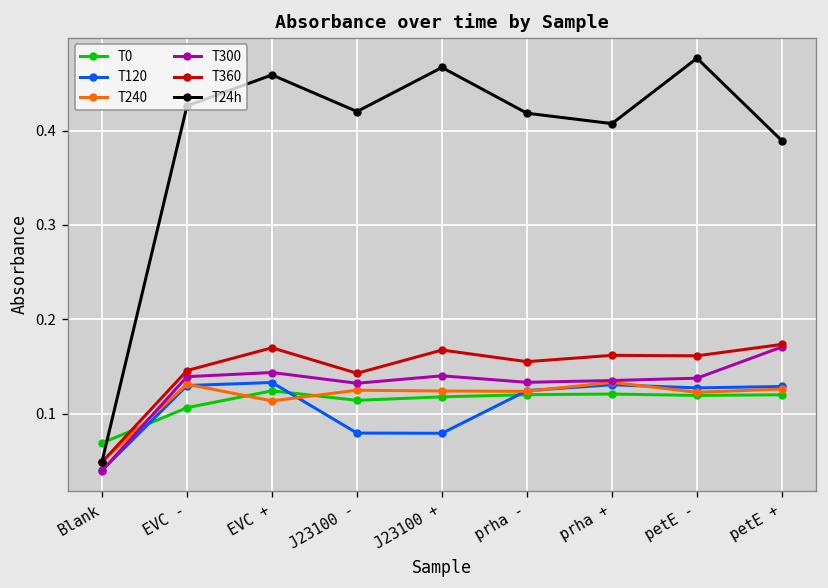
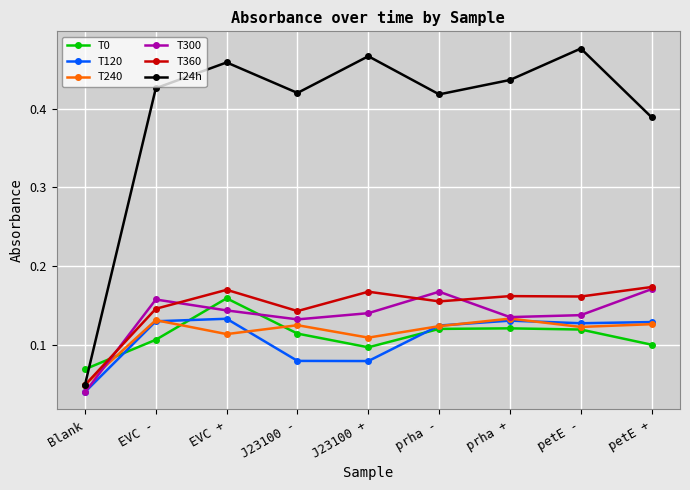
T300, EVC -: 0.14 -> 0.16
T0, EVC +: 0.12 -> 0.16
T0, J23100 +: 0.12 -> 0.10
T240, J23100 +: 0.12 -> 0.11
T300, prha -: 0.13 -> 0.17
T24h, prha +: 0.41 -> 0.44
T0, petE +: 0.12 -> 0.10
